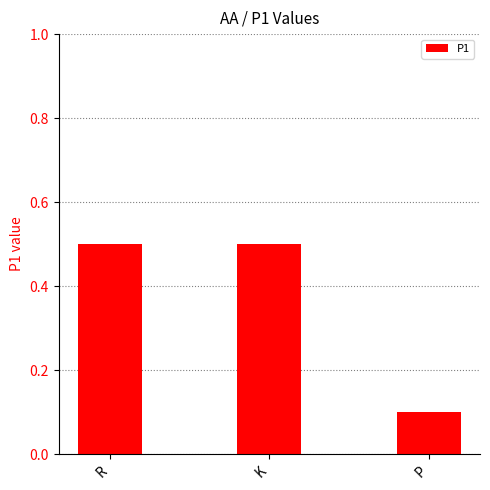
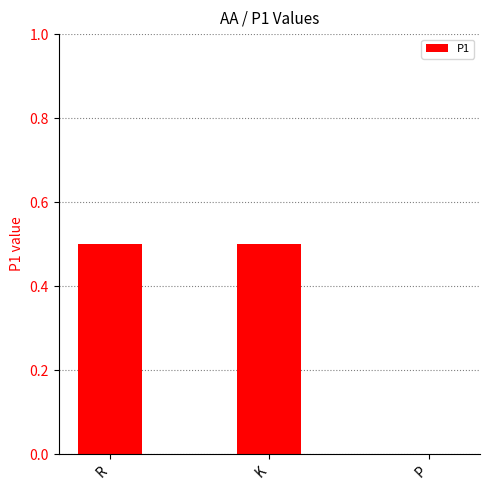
P: 0.1 -> 0.0
